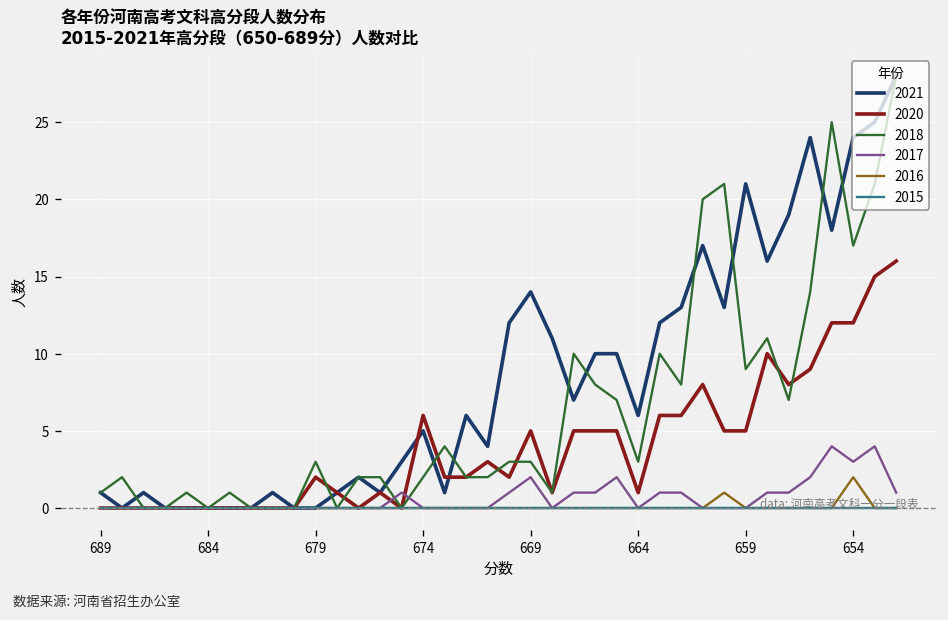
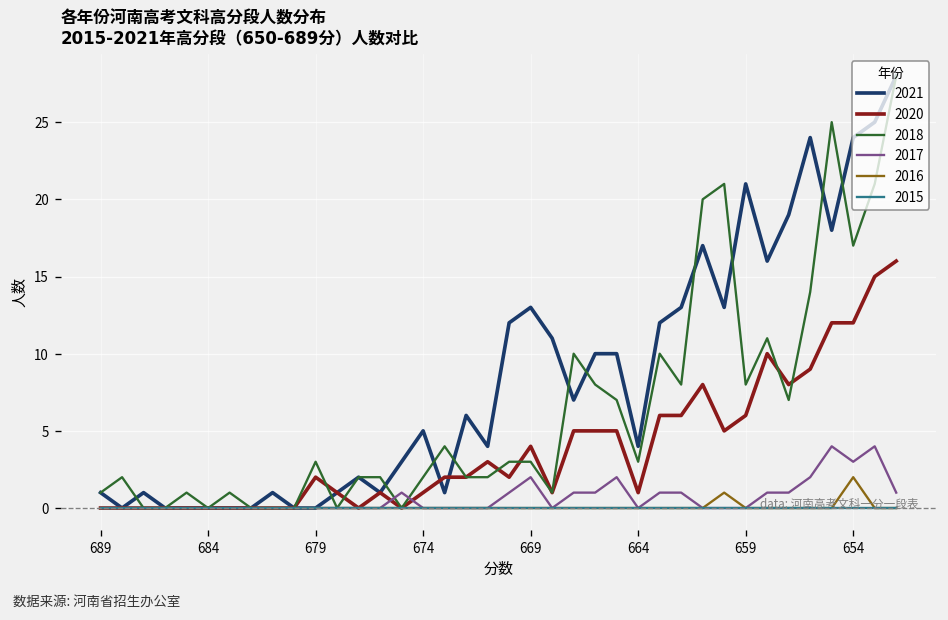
2020, 674: 6 -> 1
2021, 669: 14 -> 13
2020, 669: 5 -> 4
2021, 664: 6 -> 4
2020, 659: 5 -> 6
2018, 659: 9 -> 8
